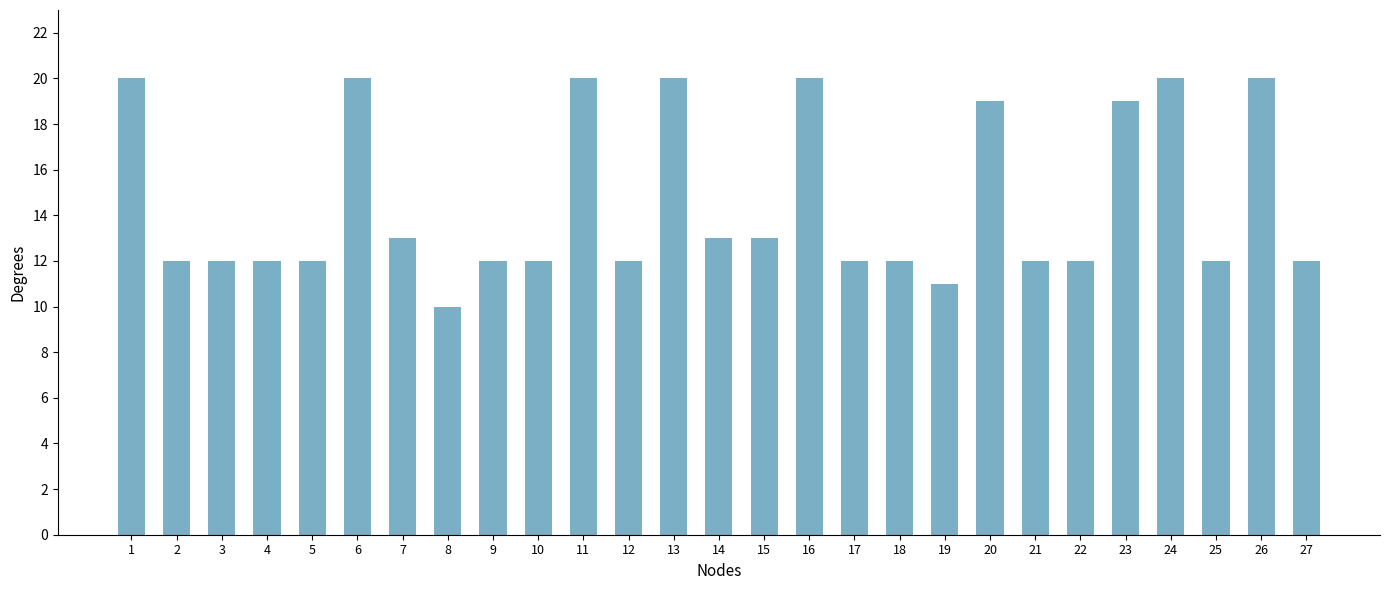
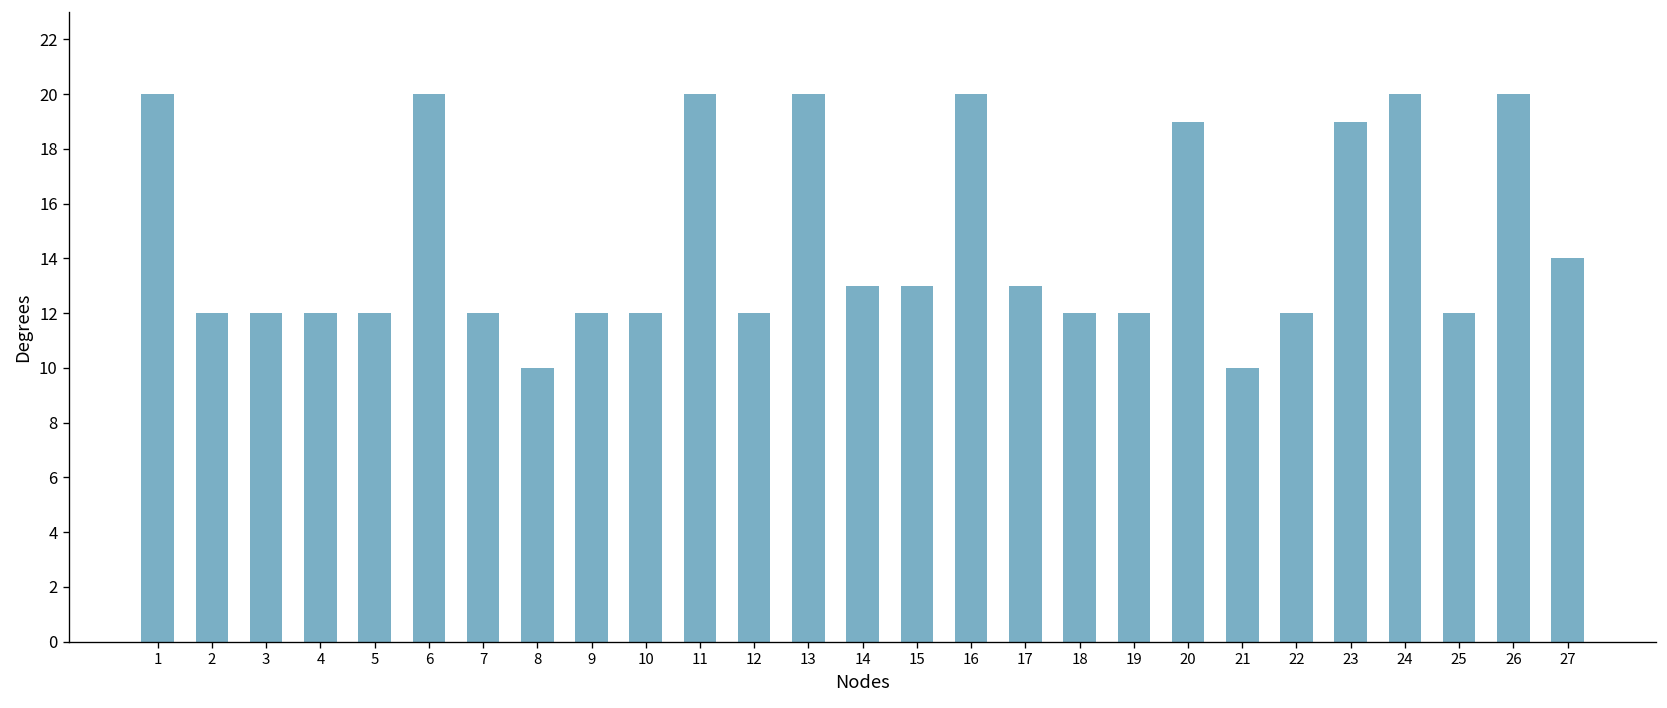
7: 13 -> 12
17: 12 -> 13
19: 11 -> 12
21: 12 -> 10
27: 12 -> 14
